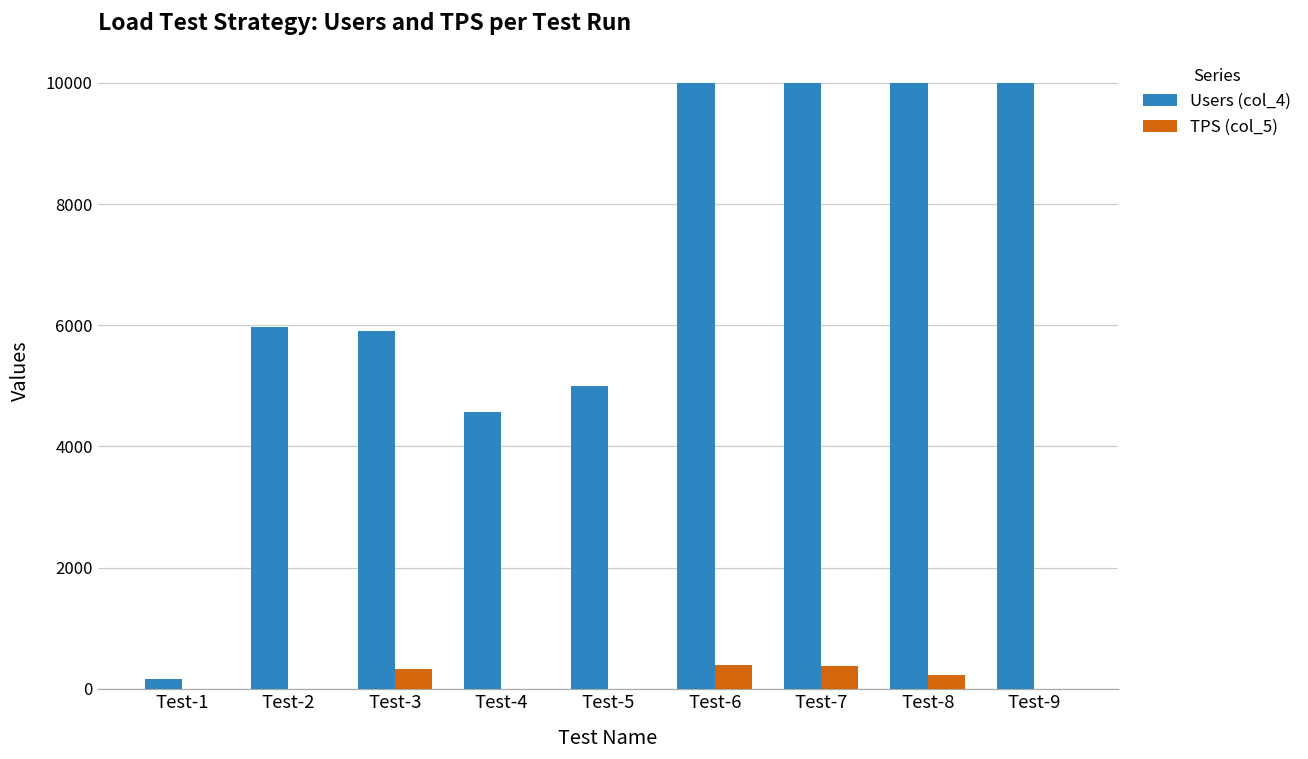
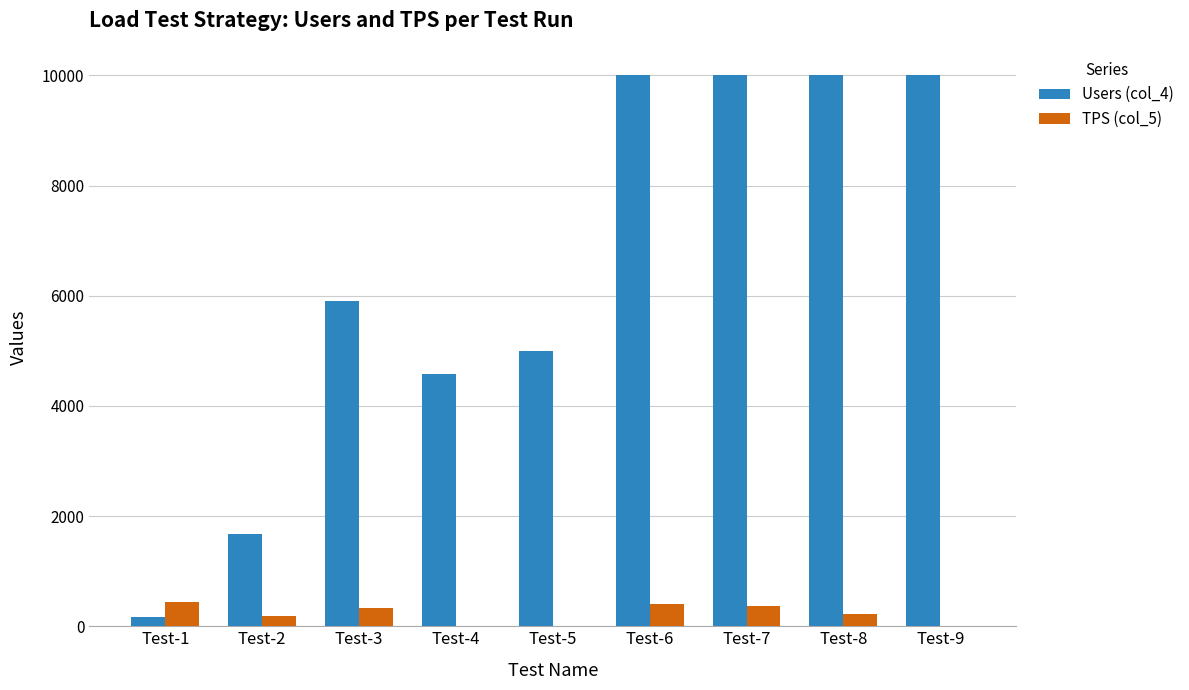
TPS (col_5), Test-1: 0 -> 400
Users (col_4), Test-2: 6000 -> 1700
TPS (col_5), Test-2: 0 -> 200
